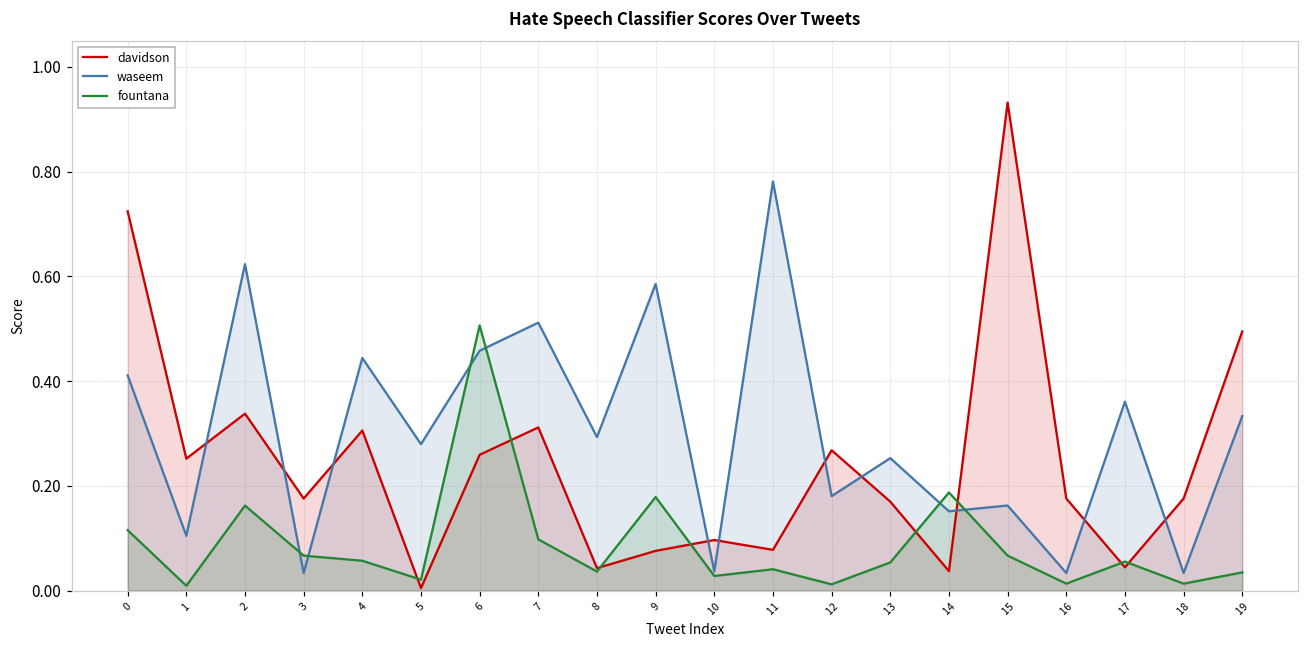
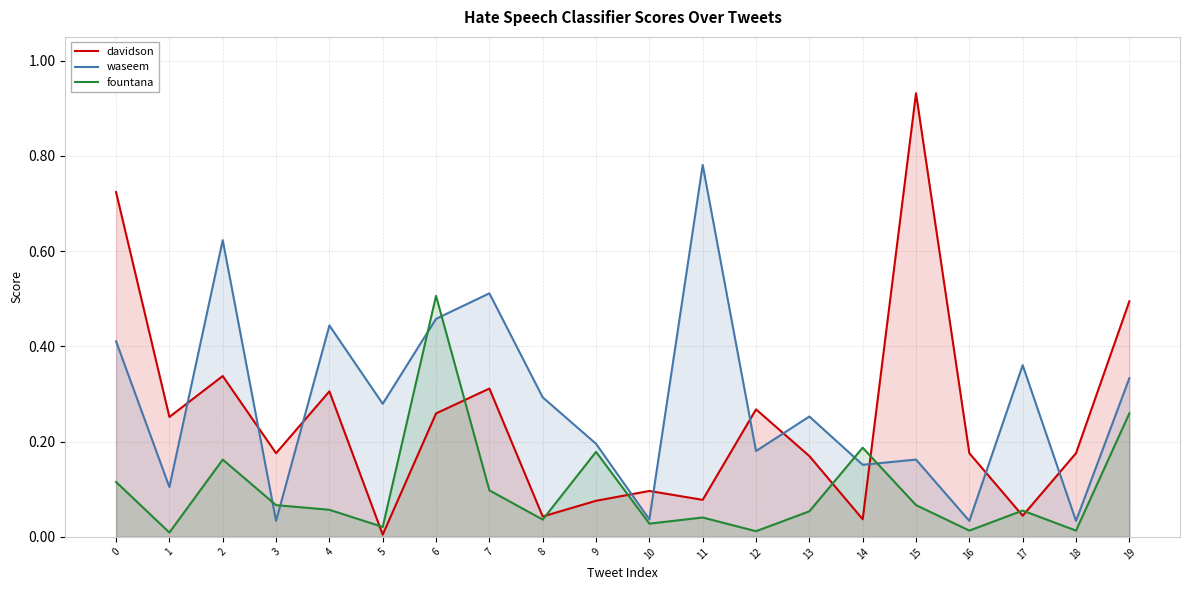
waseem, 9: 0.59 -> 0.20
fountana, 19: 0.03 -> 0.26
